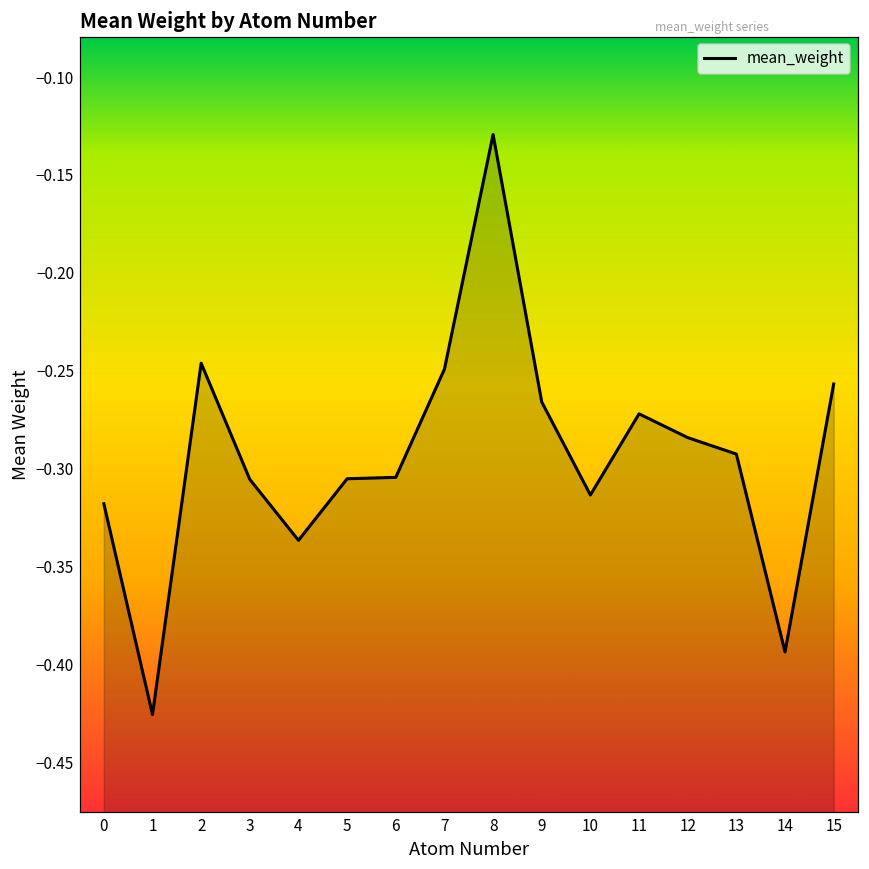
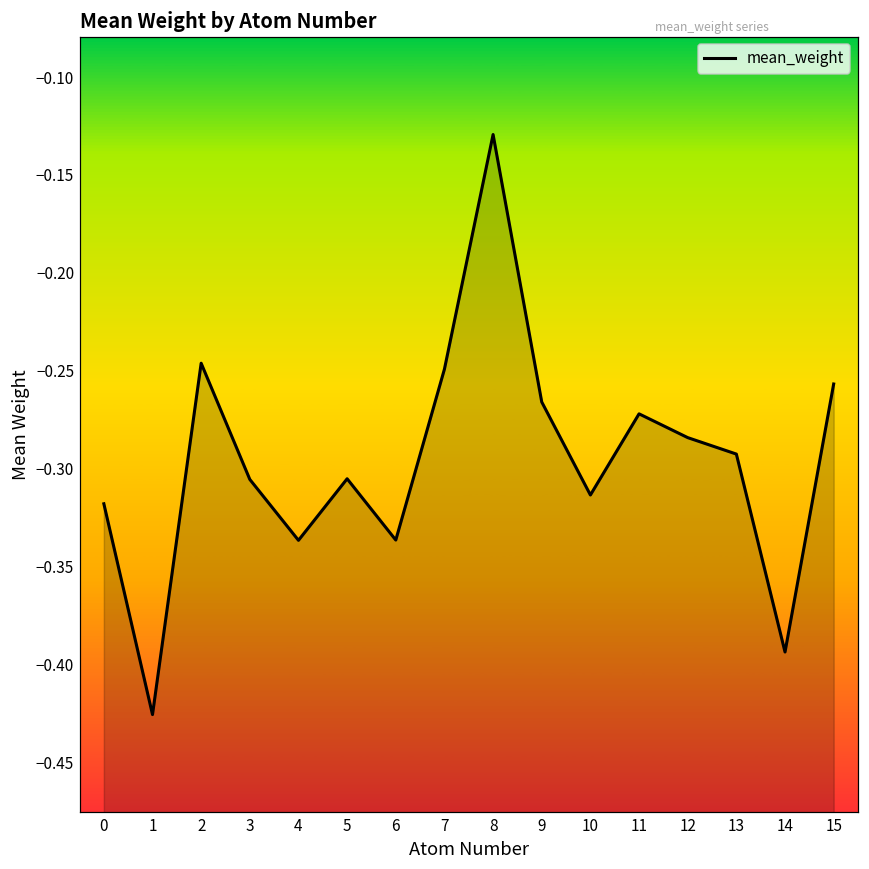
6: -0.305 -> -0.337
